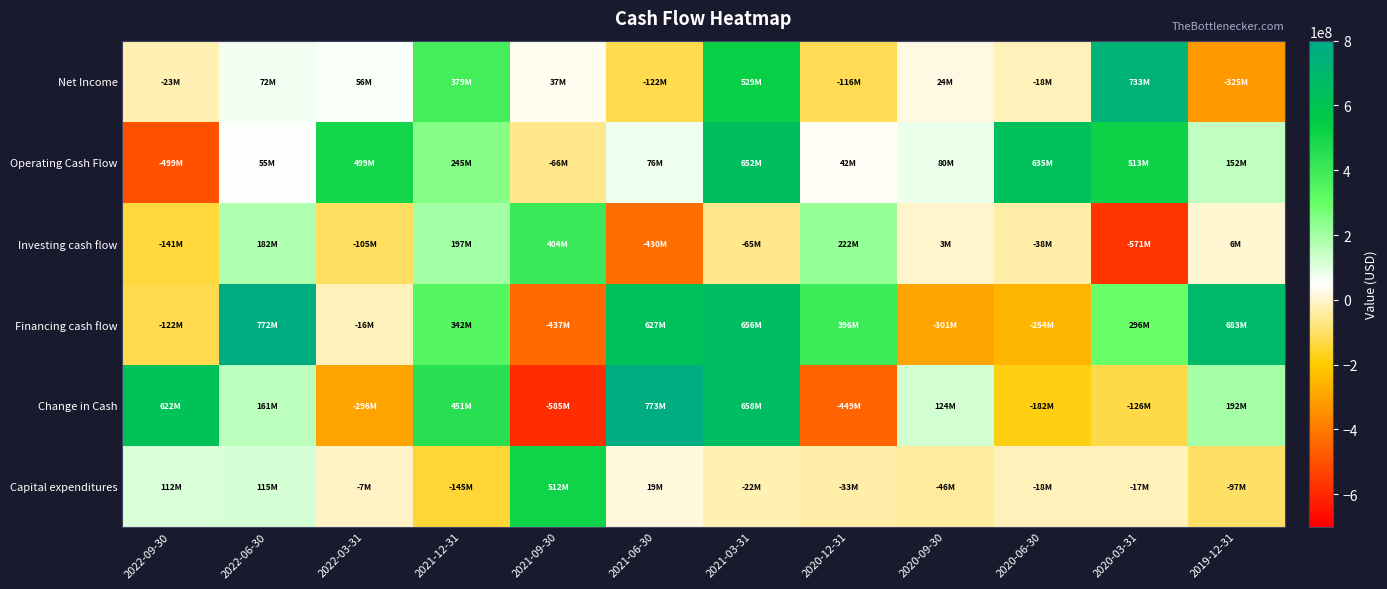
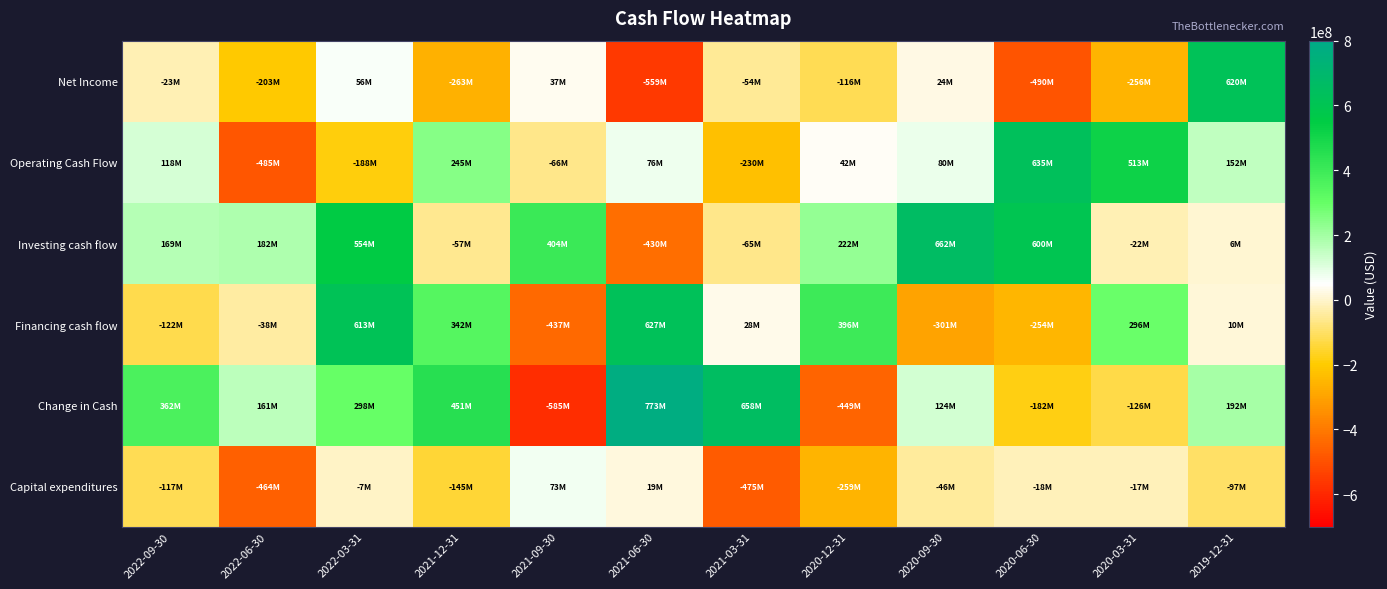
Net Income, 2022-06-30: 72M -> -203M
Net Income, 2021-12-31: 379M -> -263M
Net Income, 2021-06-30: -122M -> -559M
Net Income, 2021-03-31: 529M -> -54M
Net Income, 2020-06-30: -18M -> -490M
Net Income, 2020-03-31: 733M -> -256M
Net Income, 2019-12-31: -325M -> 620M
Operating Cash Flow, 2022-09-30: -499M -> 118M
Operating Cash Flow, 2022-06-30: 55M -> -485M
Operating Cash Flow, 2022-03-31: 499M -> -188M
Operating Cash Flow, 2021-03-31: 652M -> -230M
Investing cash flow, 2022-09-30: -141M -> 169M
Investing cash flow, 2022-03-31: -105M -> 554M
Investing cash flow, 2021-12-31: 197M -> -57M
Investing cash flow, 2020-09-30: 3M -> 662M
Investing cash flow, 2020-06-30: -38M -> 600M
Investing cash flow, 2020-03-31: -571M -> -22M
Financing cash flow, 2022-06-30: 772M -> -38M
Financing cash flow, 2022-03-31: -16M -> 613M
Financing cash flow, 2021-03-31: 656M -> 28M
Financing cash flow, 2019-12-31: 683M -> 10M
Change in Cash, 2022-09-30: 622M -> 362M
Change in Cash, 2022-03-31: -296M -> 298M
Capital expenditures, 2022-09-30: 112M -> -117M
Capital expenditures, 2022-06-30: 115M -> -464M
Capital expenditures, 2021-09-30: 512M -> 73M
Capital expenditures, 2021-03-31: -22M -> -475M
Capital expenditures, 2020-12-31: -33M -> -259M
